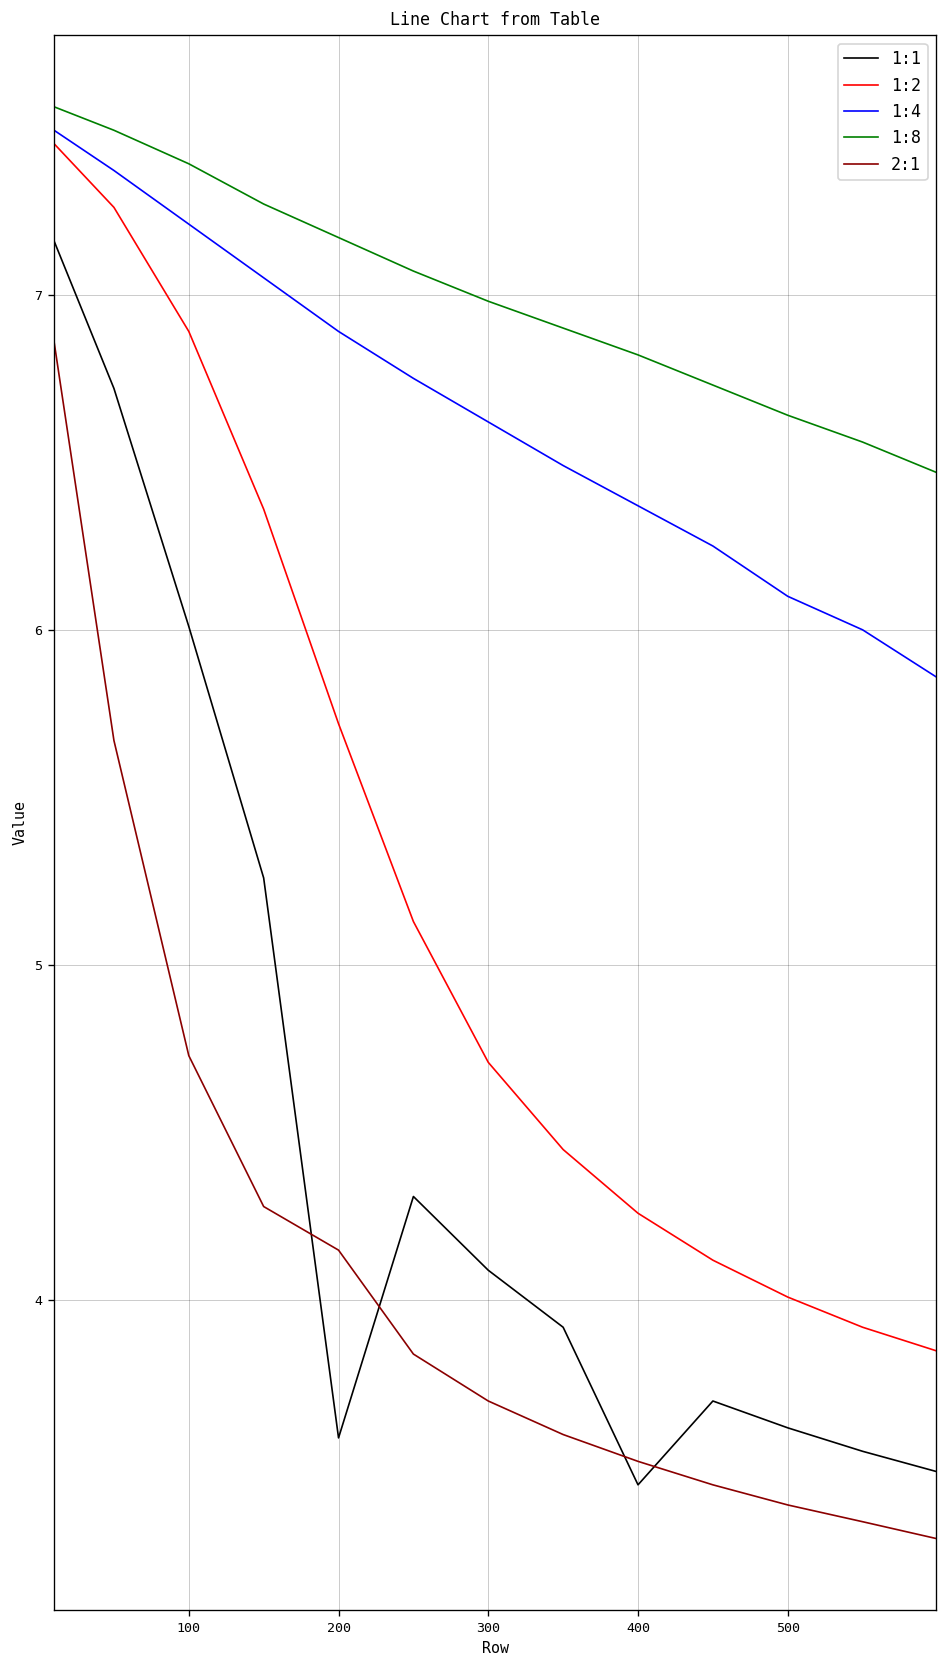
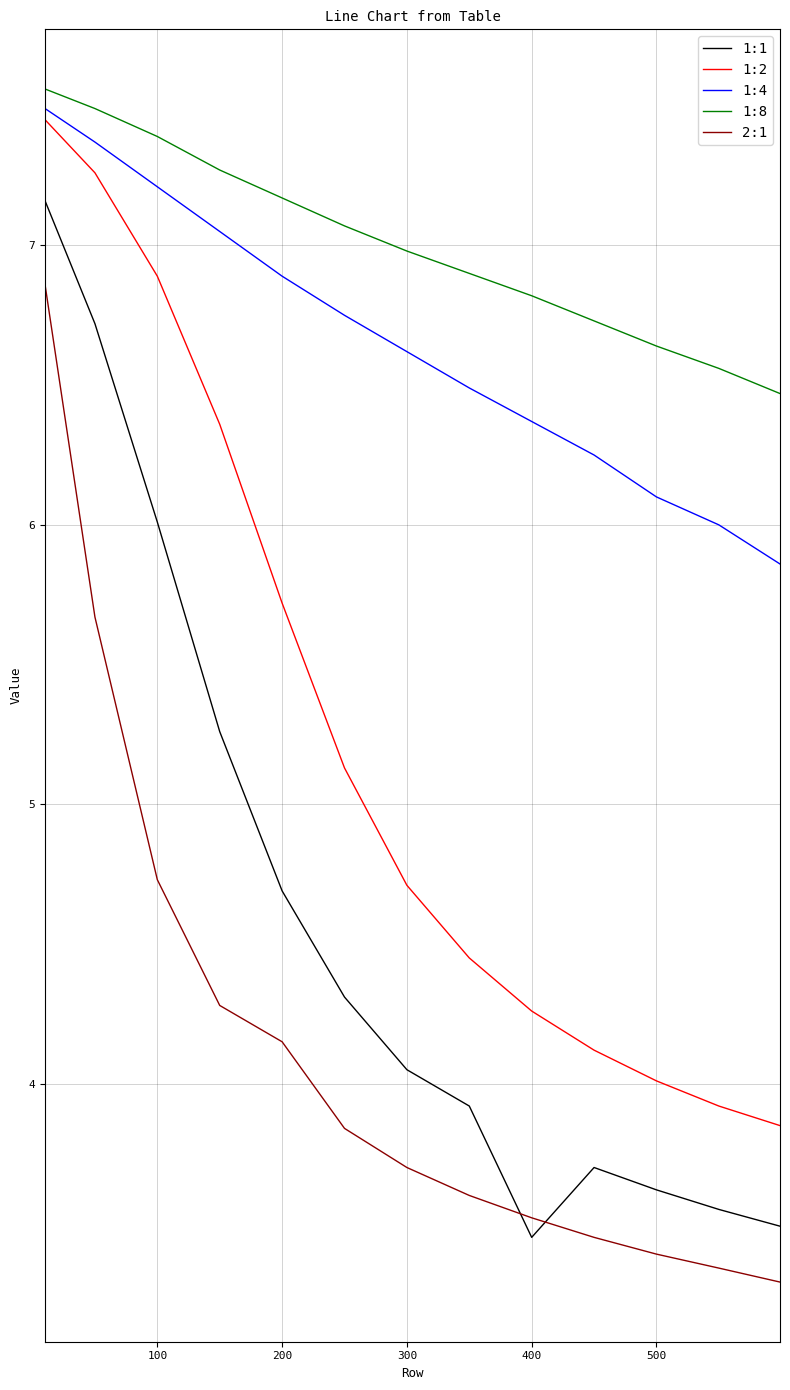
1:1, 200: 3.59 -> 4.69
1:1, 300: 4.09 -> 4.05
